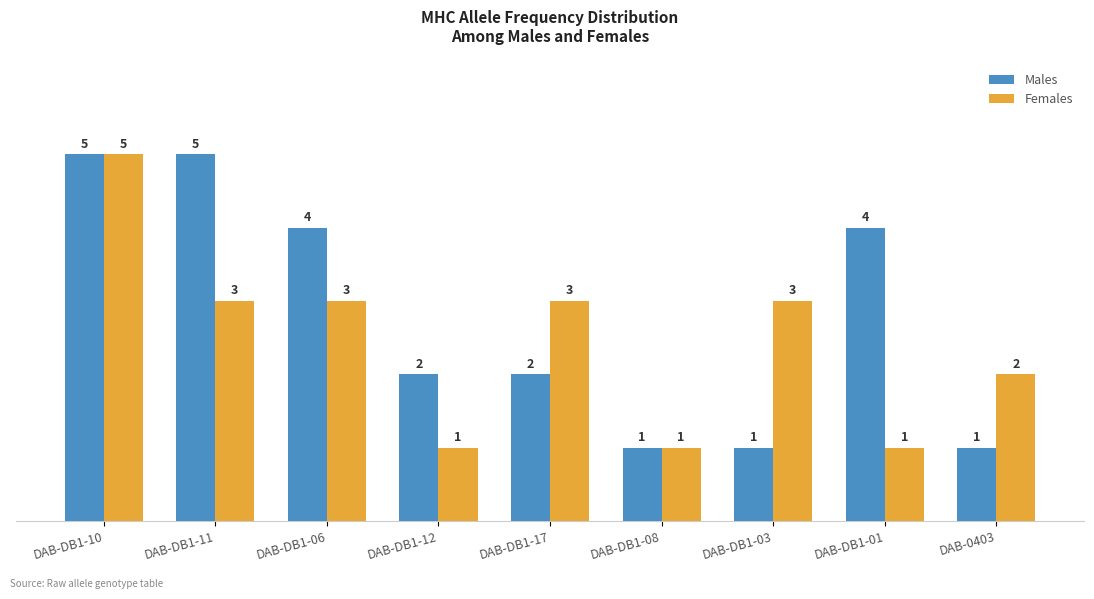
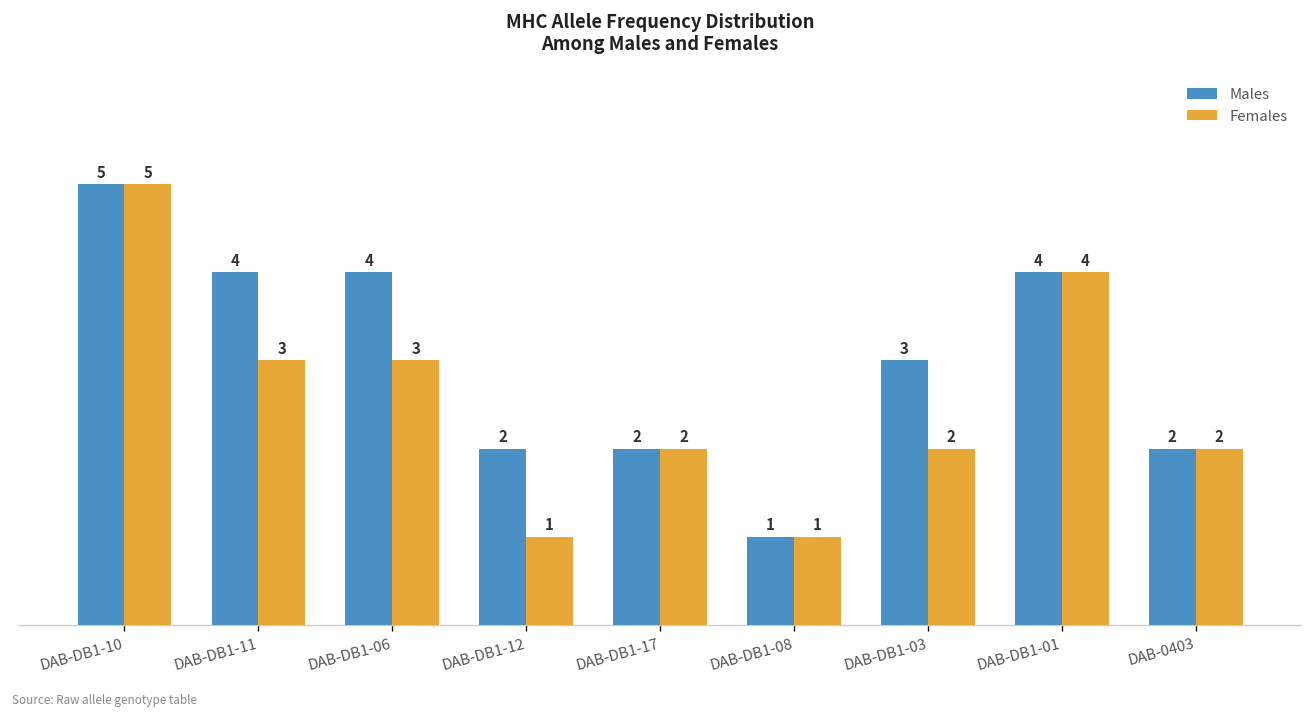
Males, DAB-DB1-11: 5 -> 4
Females, DAB-DB1-17: 3 -> 2
Males, DAB-DB1-03: 1 -> 3
Females, DAB-DB1-03: 3 -> 2
Females, DAB-DB1-01: 1 -> 4
Males, DAB-0403: 1 -> 2
